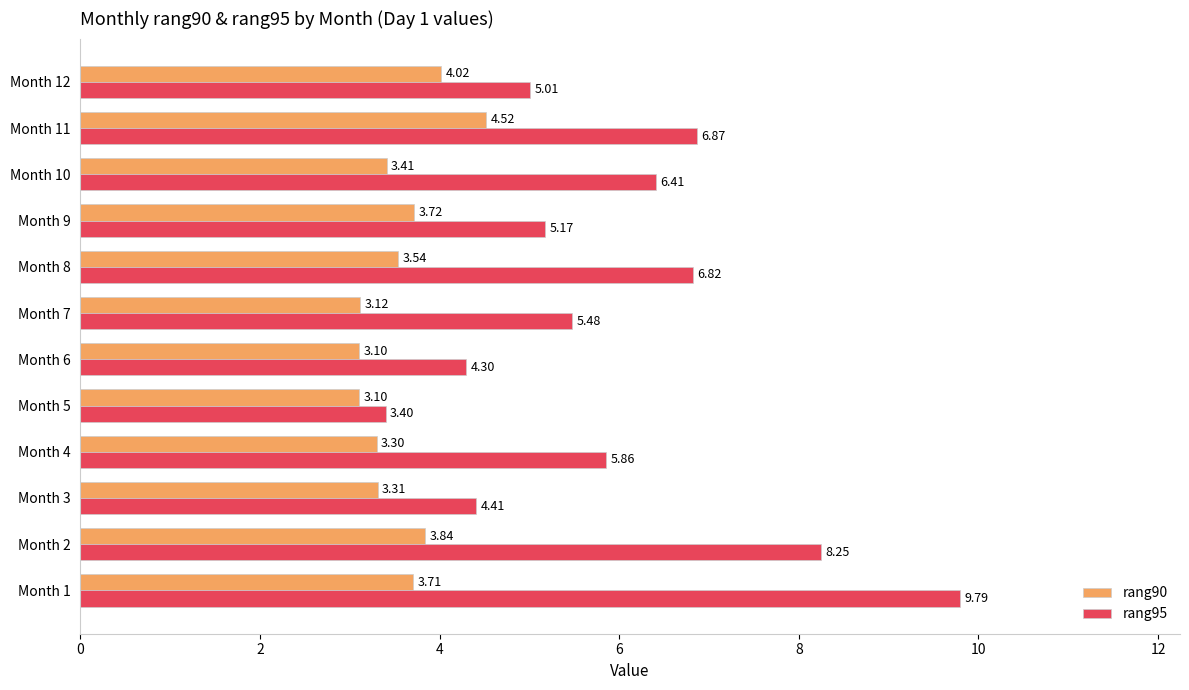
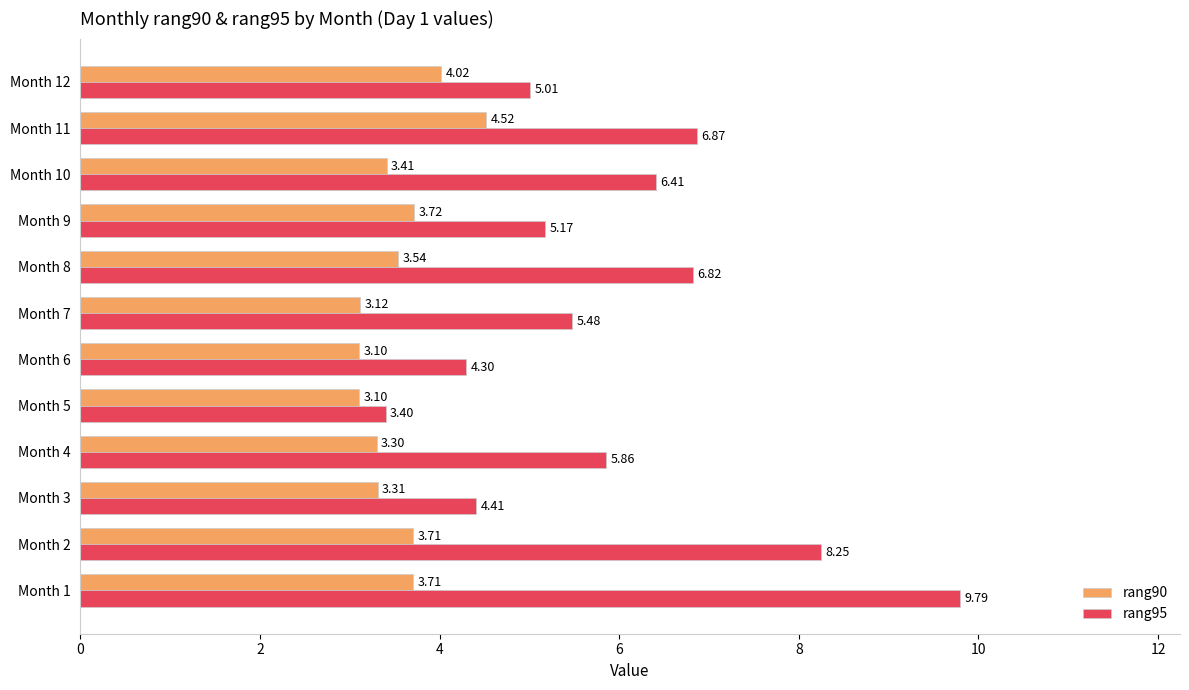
rang90, Month 2: 3.84 -> 3.71
